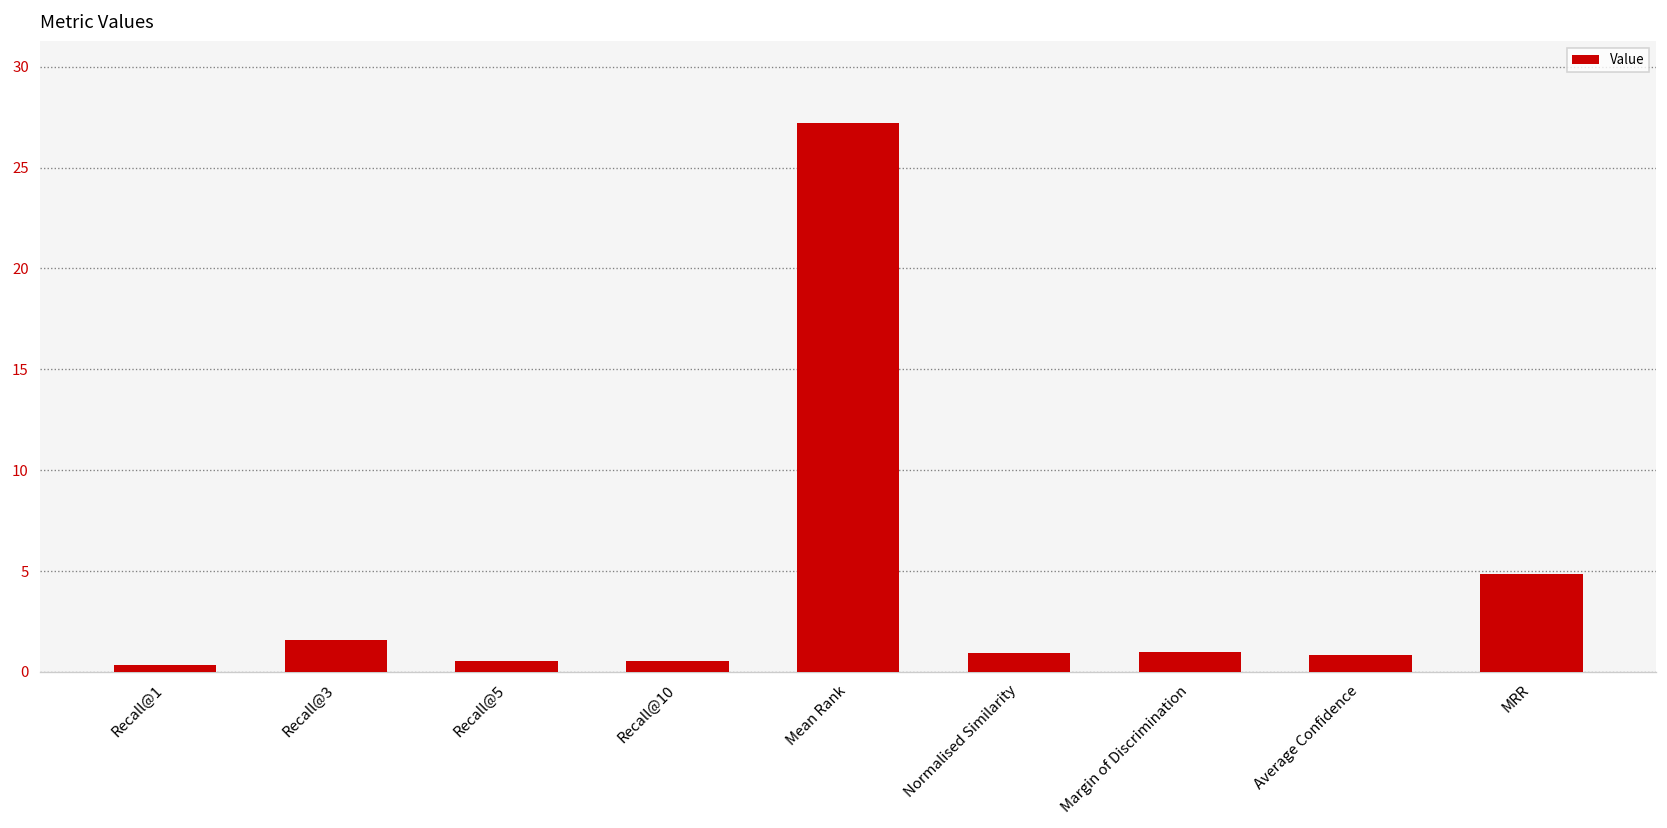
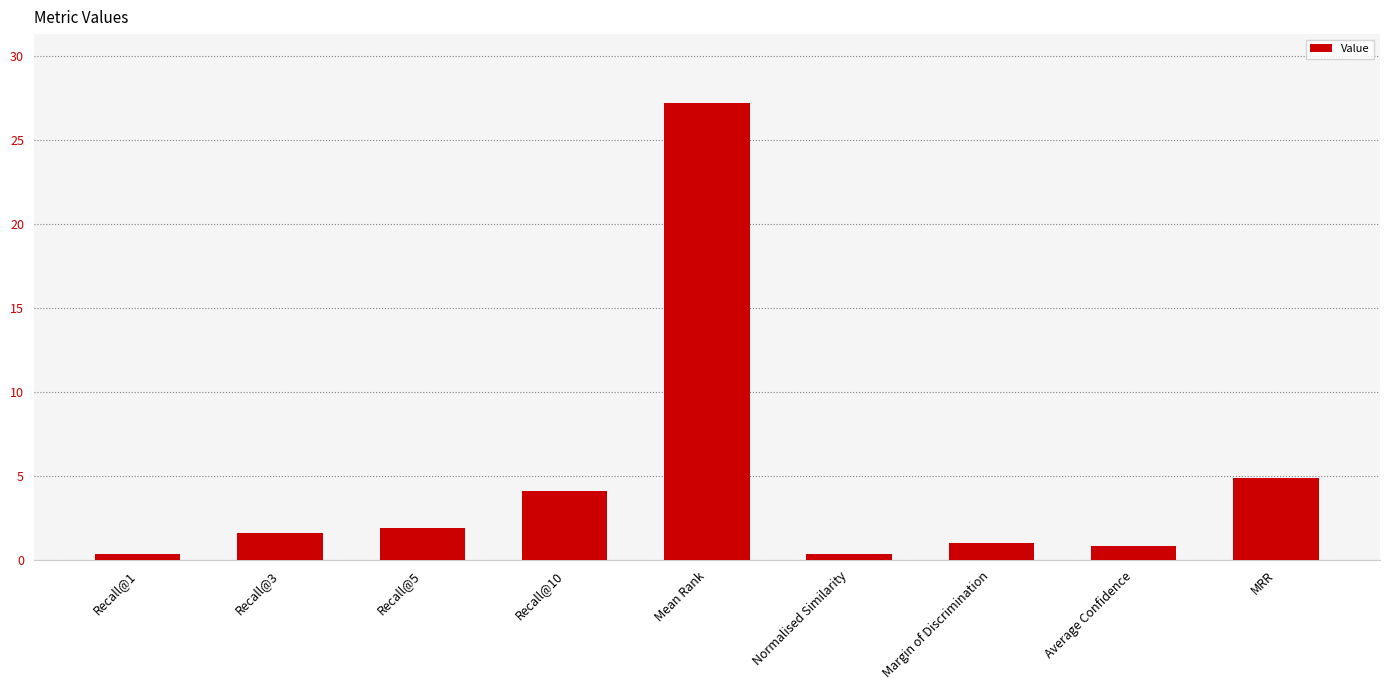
Recall@5: 0.5 -> 1.9
Recall@10: 0.6 -> 4.1
Normalised Similarity: 0.9 -> 0.3
